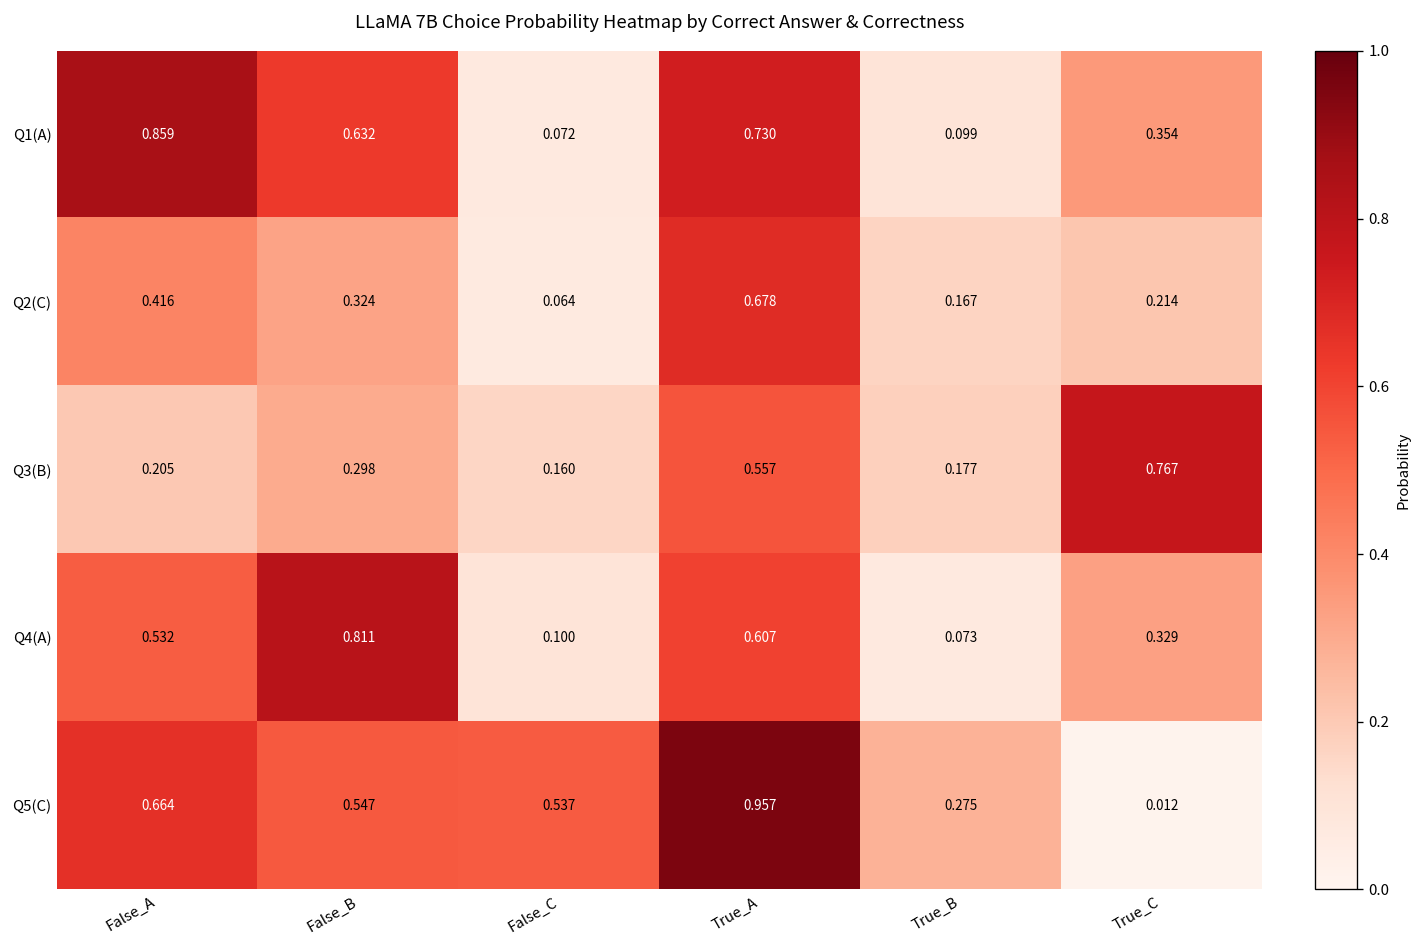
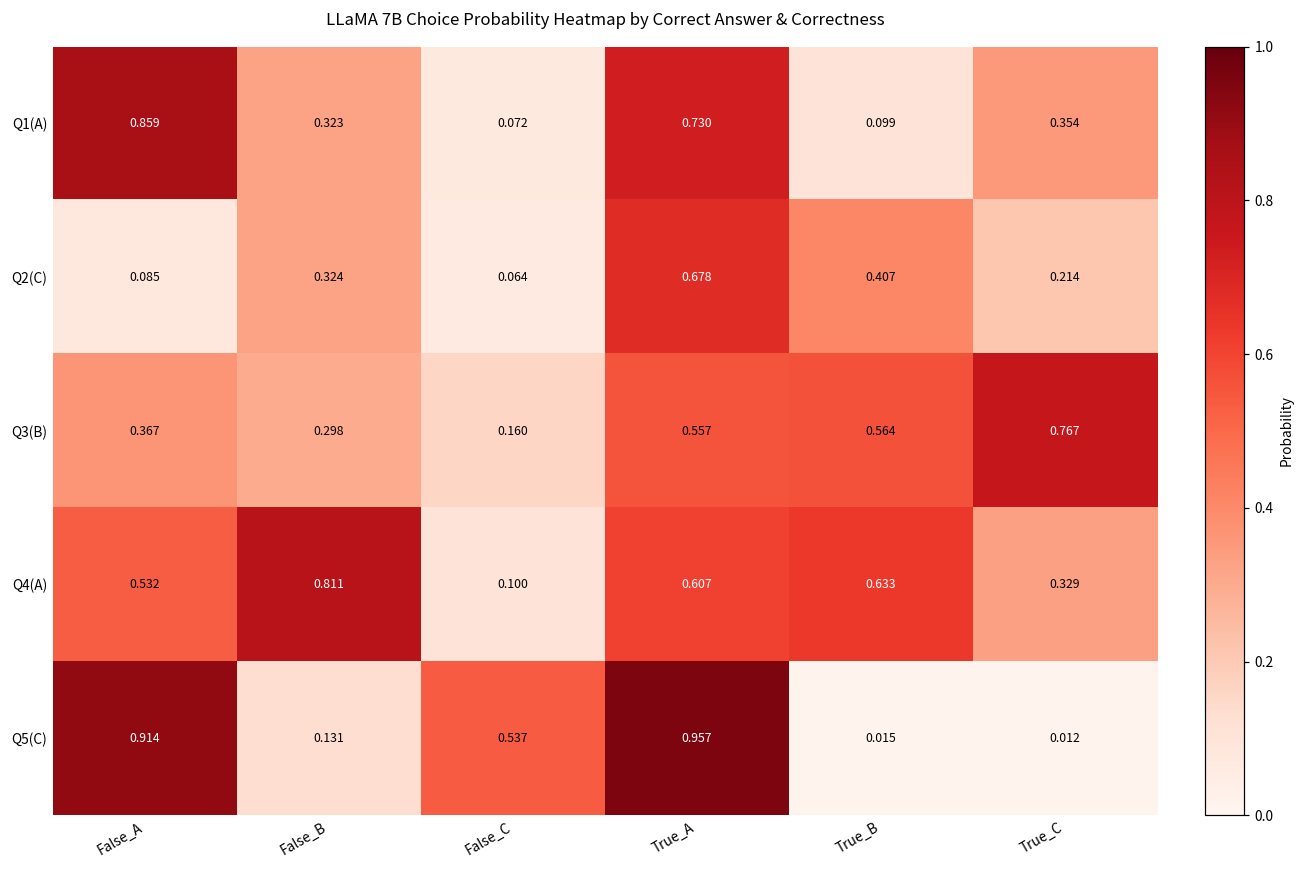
Q1(A), False_B: 0.632 -> 0.323
Q2(C), False_A: 0.416 -> 0.085
Q2(C), True_B: 0.167 -> 0.407
Q3(B), False_A: 0.205 -> 0.367
Q3(B), True_B: 0.177 -> 0.564
Q4(A), True_B: 0.073 -> 0.633
Q5(C), False_A: 0.664 -> 0.914
Q5(C), False_B: 0.547 -> 0.131
Q5(C), True_B: 0.275 -> 0.015
